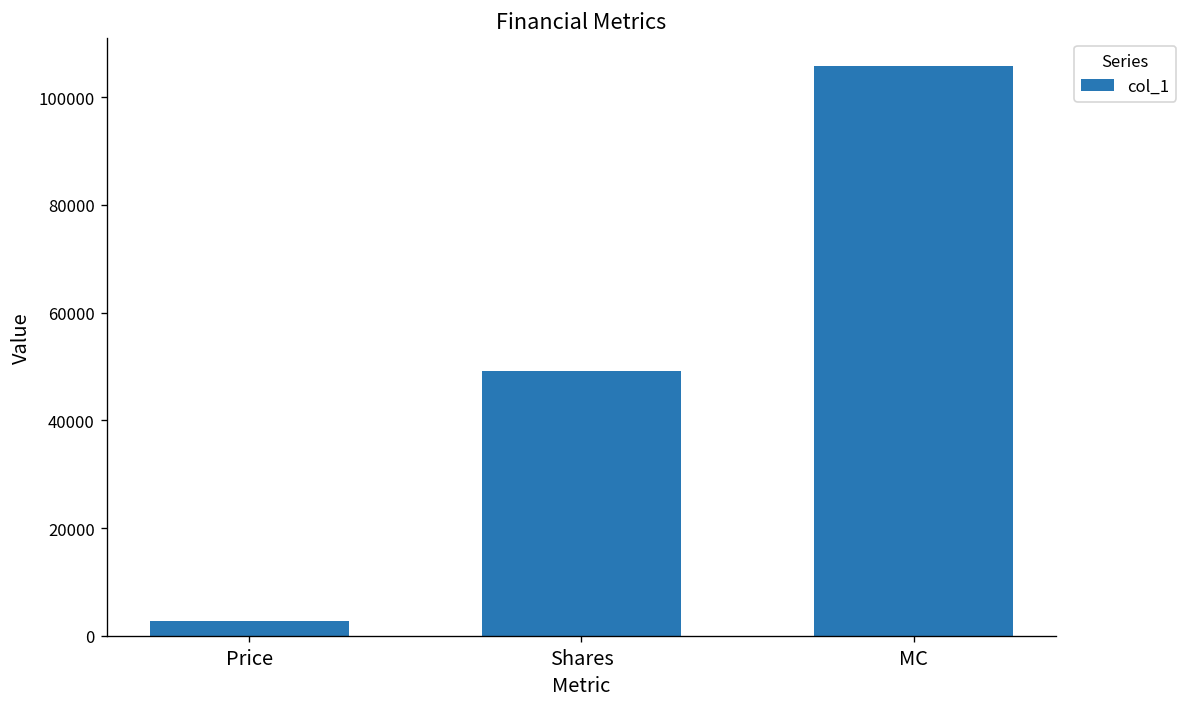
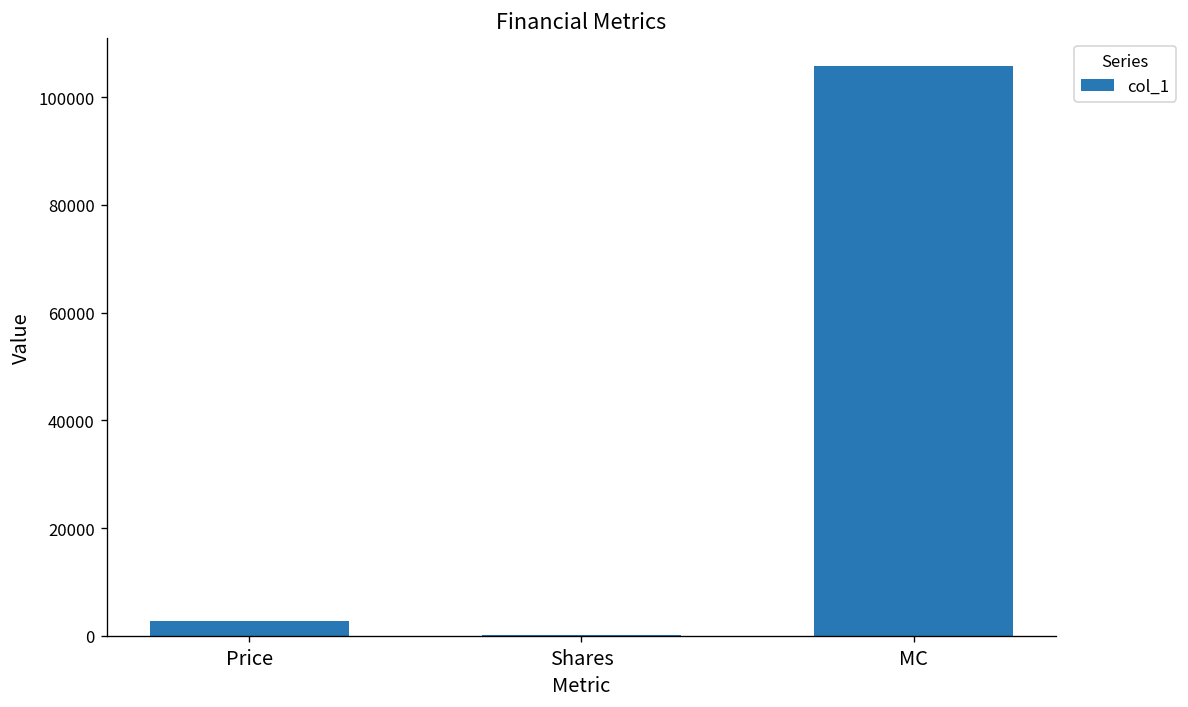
Shares: 49000 -> 0
